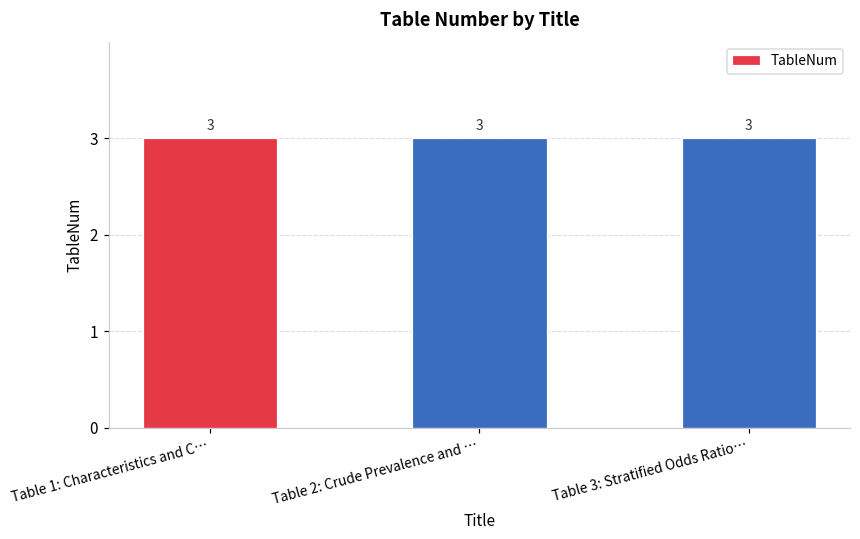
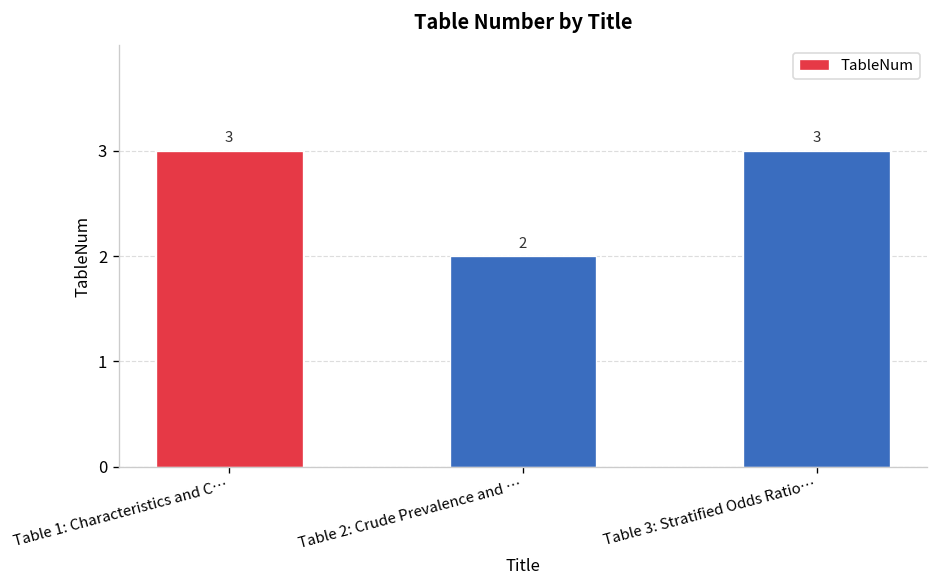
Table 2: Crude Prevalence and …: 3 -> 2
